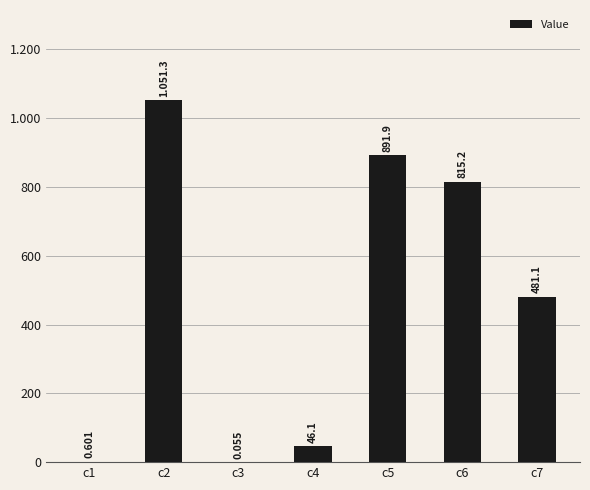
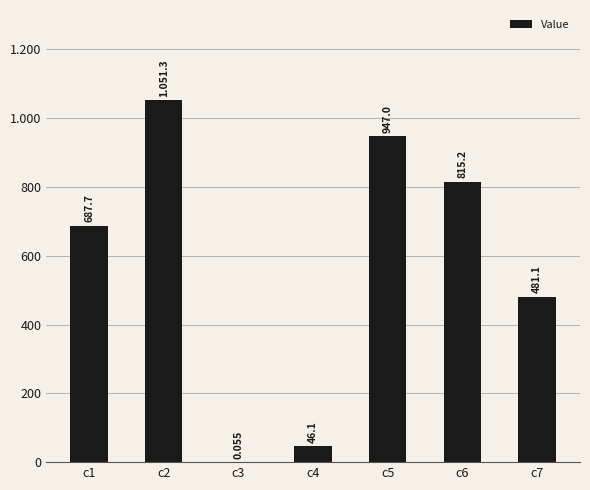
c1: 0.601 -> 687.7
c5: 891.9 -> 947.0
